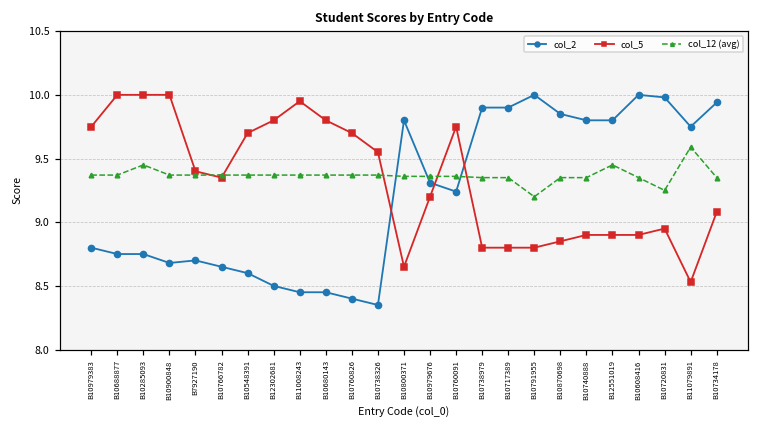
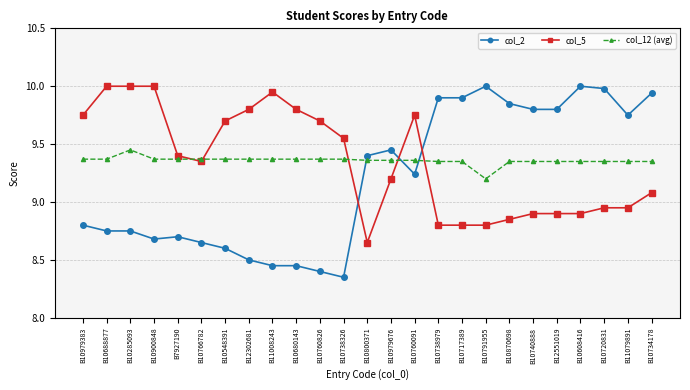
col_2, B10800371: 9.8 -> 9.4
col_2, B10979676: 9.31 -> 9.45
col_12 (avg), B12551019: 9.45 -> 9.35
col_12 (avg), B10720831: 9.25 -> 9.35
col_5, B11079891: 8.53 -> 8.95
col_12 (avg), B11079891: 9.59 -> 9.35
